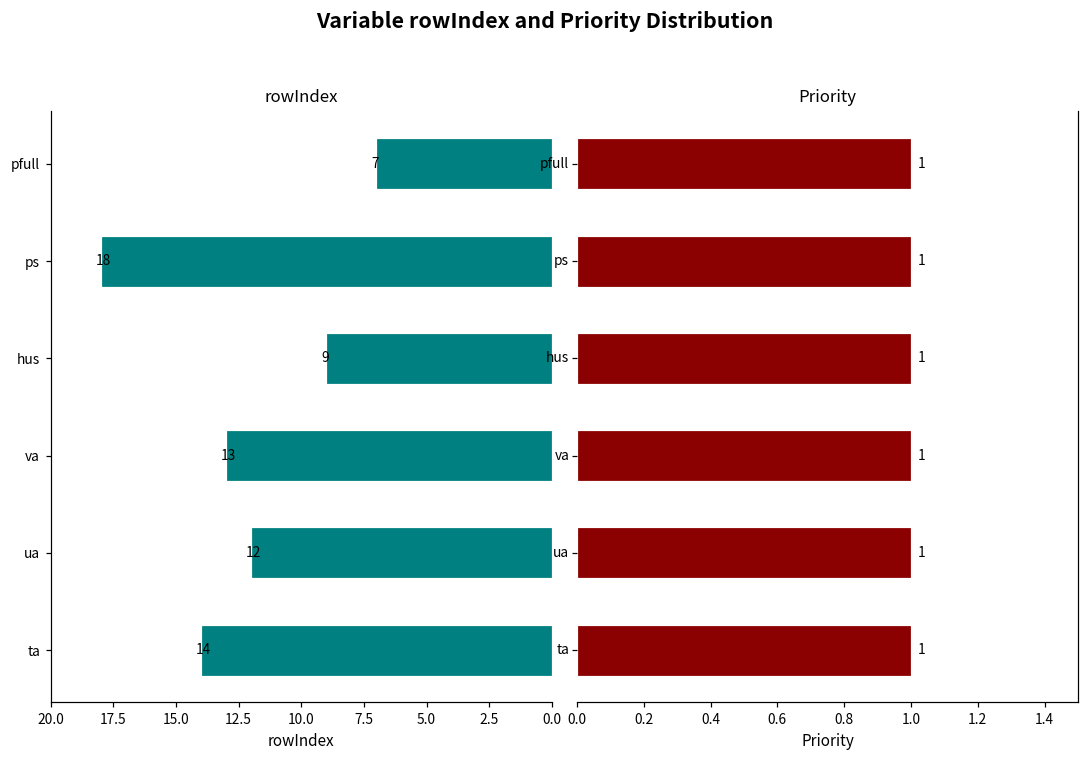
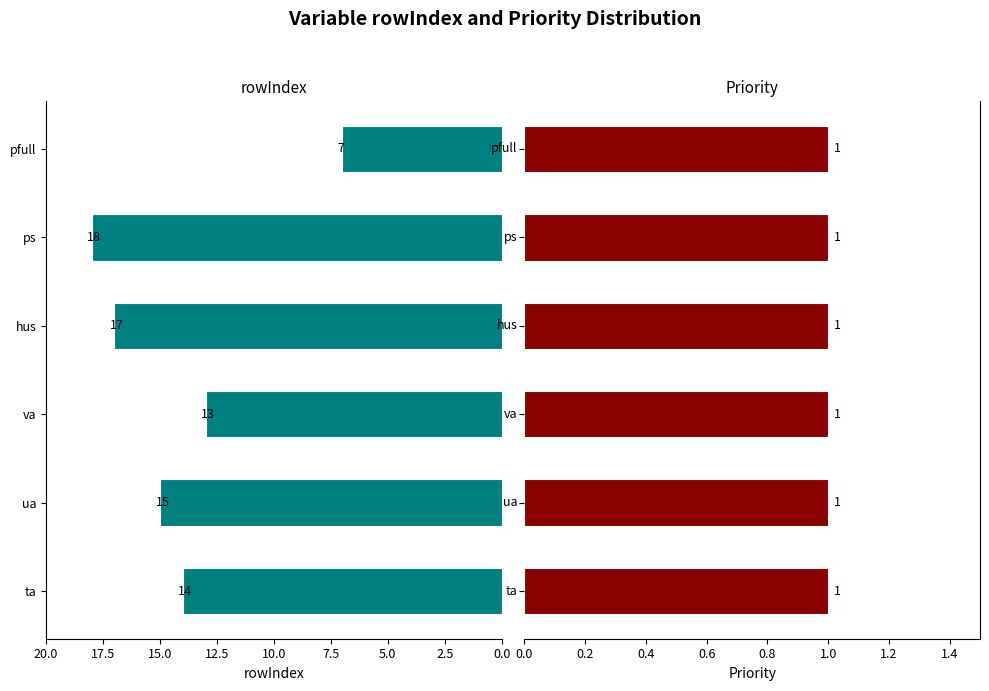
rowIndex, hus: 9 -> 17
rowIndex, ua: 12 -> 15
